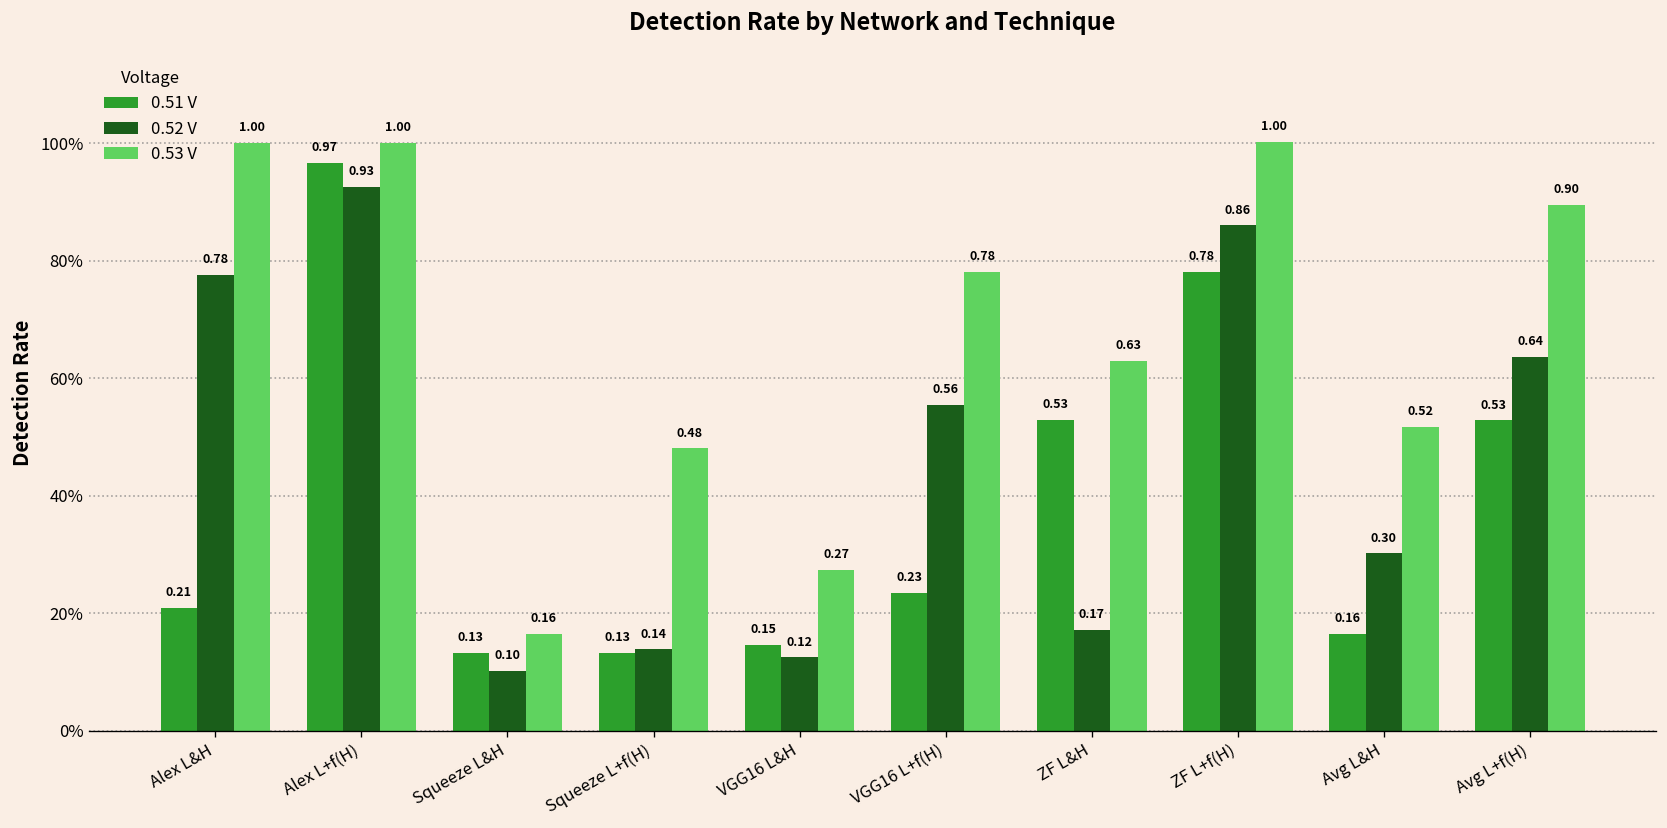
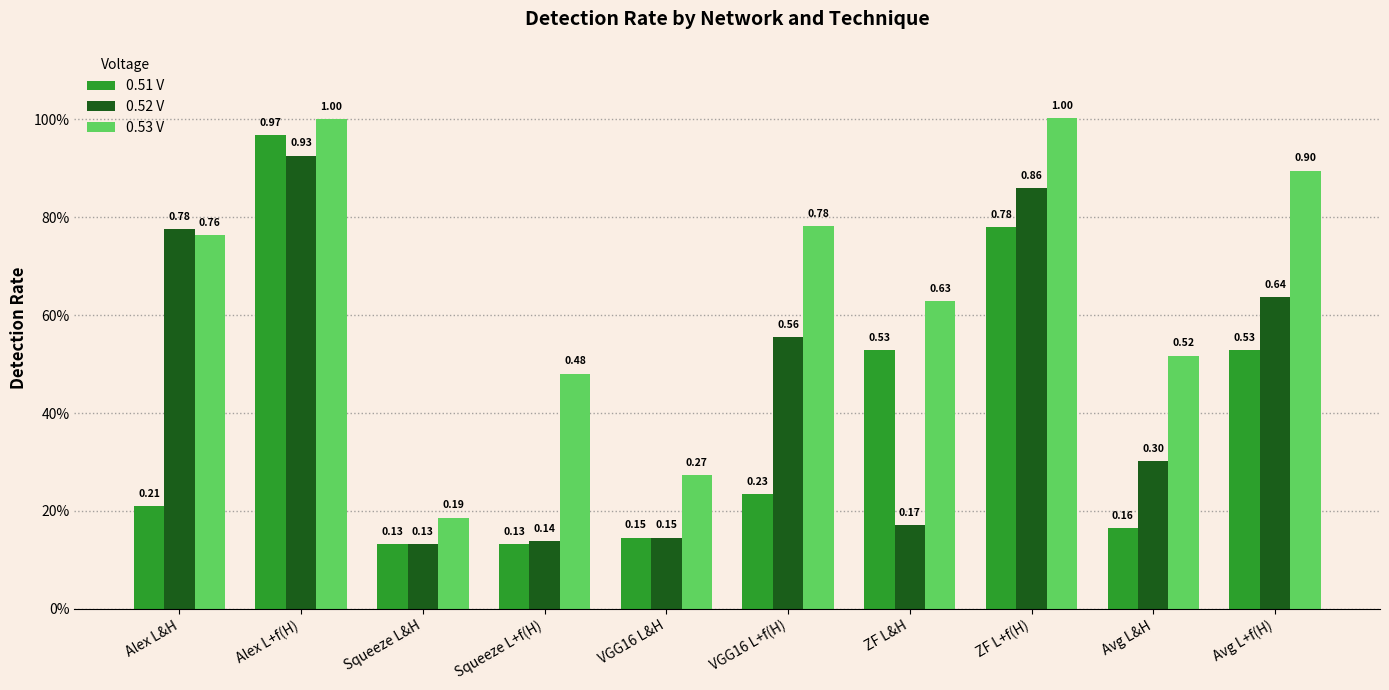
0.53 V, Alex L&H: 1.00 -> 0.76
0.52 V, Squeeze L&H: 0.10 -> 0.13
0.53 V, Squeeze L&H: 0.16 -> 0.19
0.52 V, VGG16 L&H: 0.12 -> 0.15
